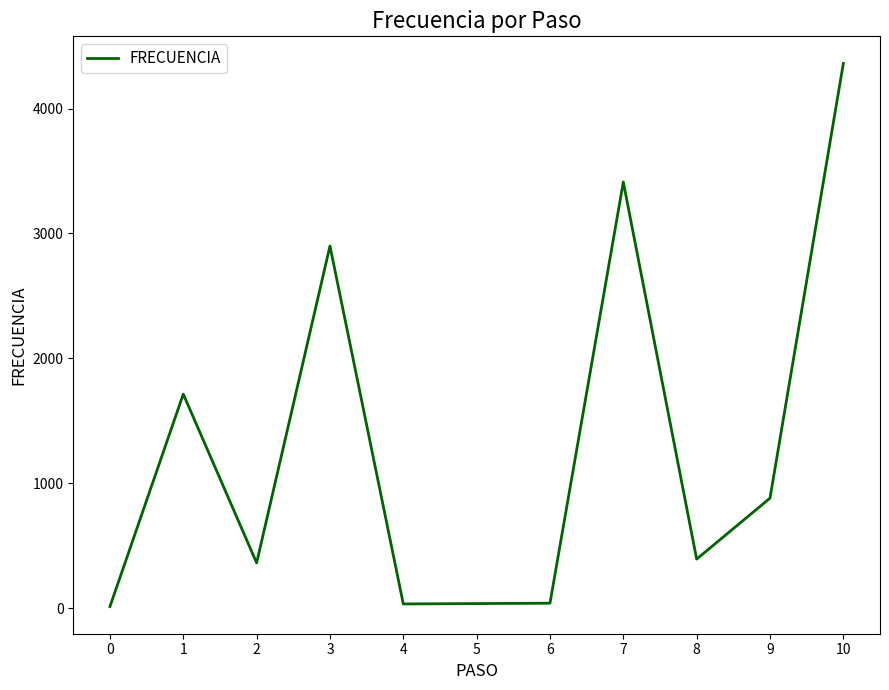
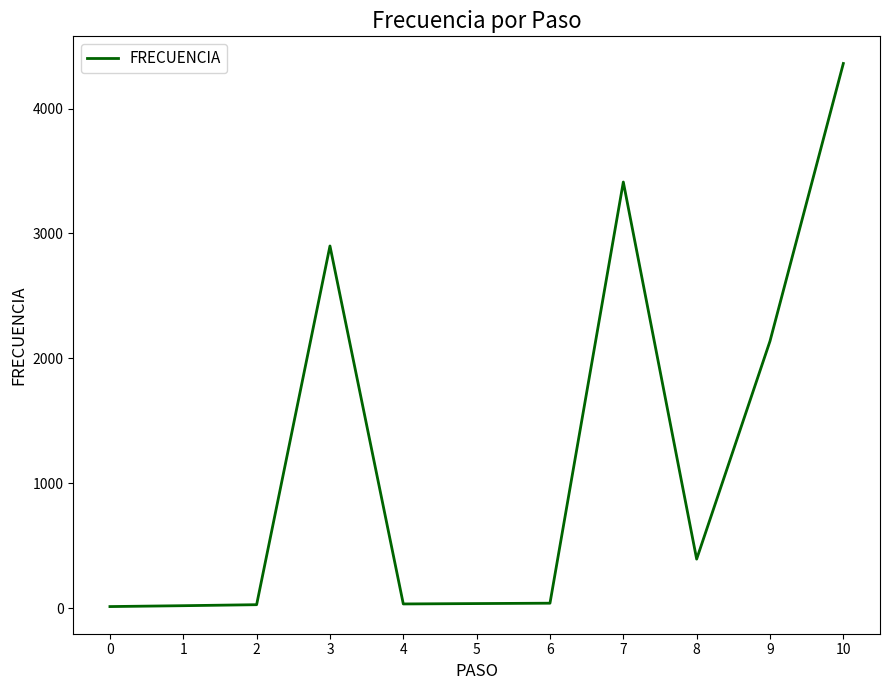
1: 1710 -> 20
2: 360 -> 30
9: 880 -> 2140
